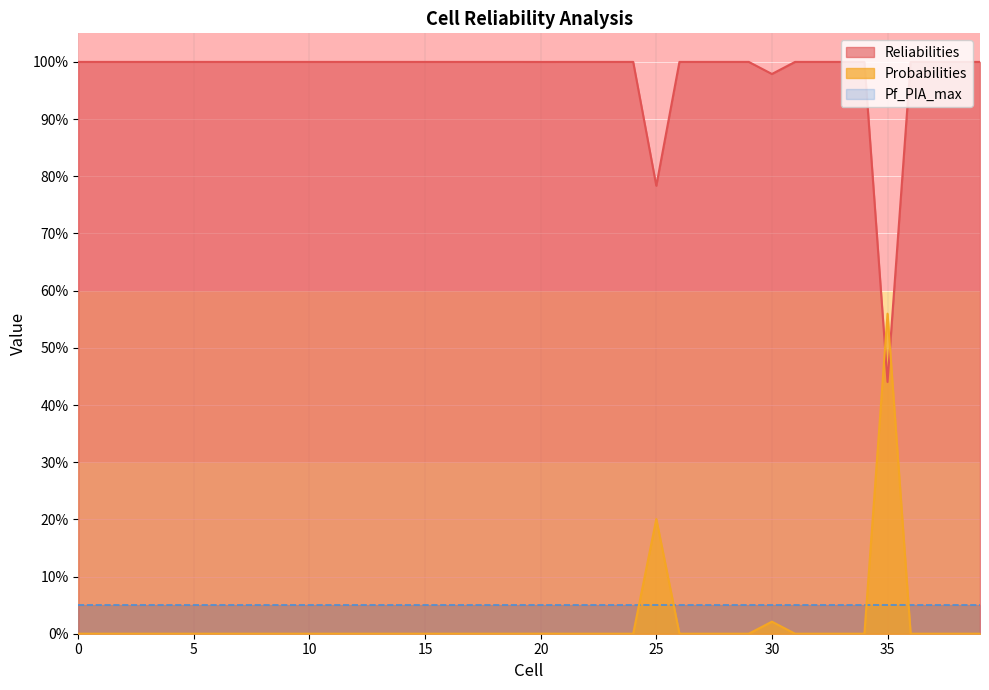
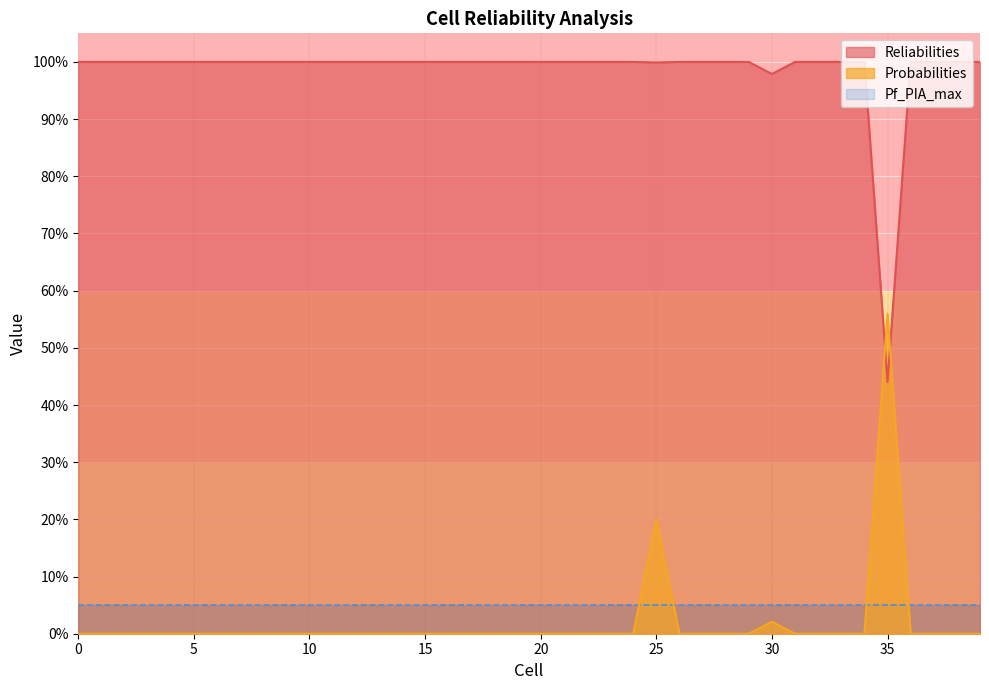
Reliabilities, 25: 78% -> 100%
